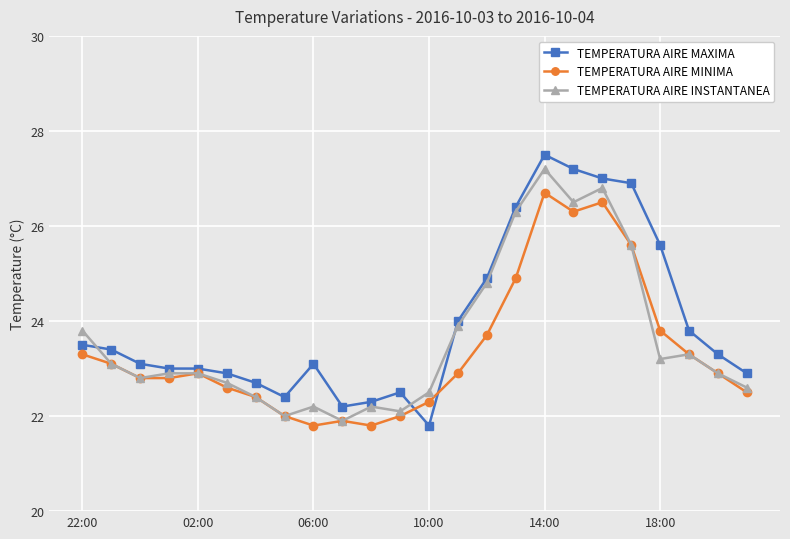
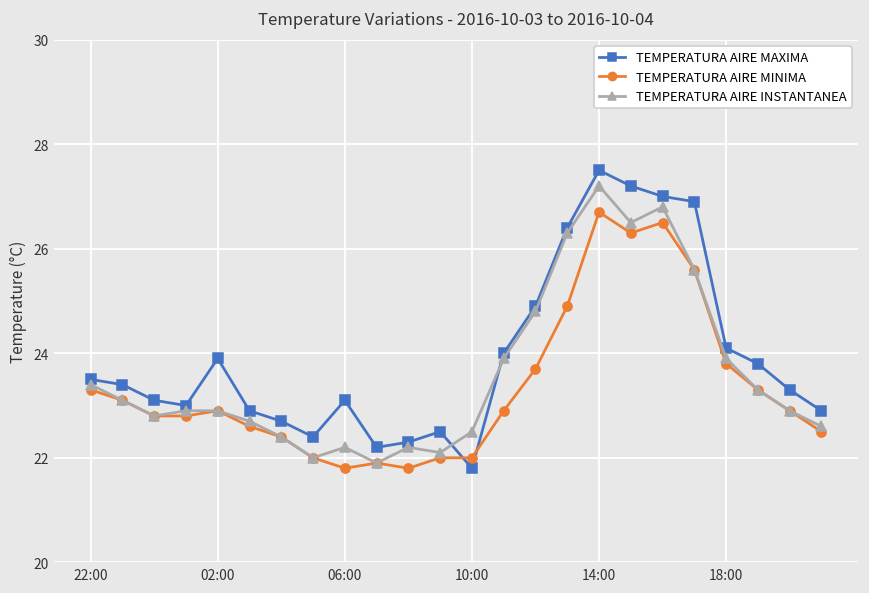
TEMPERATURA AIRE INSTANTANEA, 22:00: 23.8 -> 23.4
TEMPERATURA AIRE MAXIMA, 02:00: 23.0 -> 23.9
TEMPERATURA AIRE MINIMA, 10:00: 22.3 -> 22.0
TEMPERATURA AIRE MAXIMA, 18:00: 25.6 -> 24.1
TEMPERATURA AIRE INSTANTANEA, 18:00: 23.2 -> 23.9
